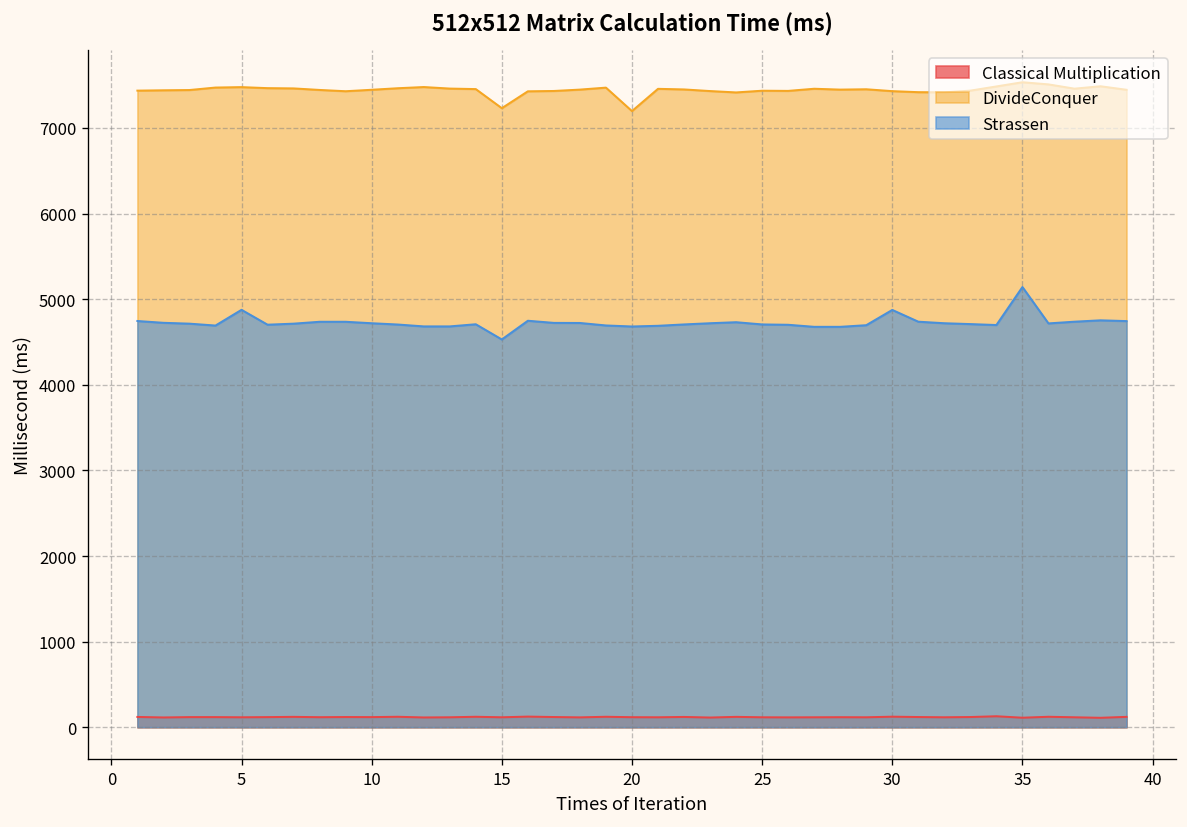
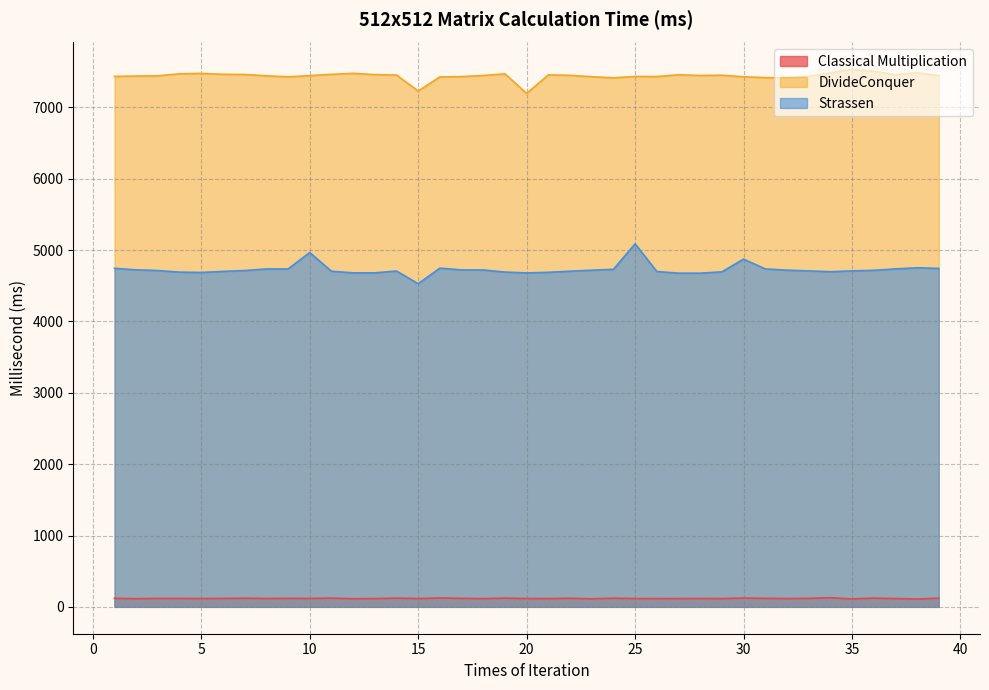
Strassen, 5: 4900 -> 4700
Strassen, 10: 4700 -> 5000
Strassen, 25: 4700 -> 5100
Strassen, 35: 5100 -> 4700
